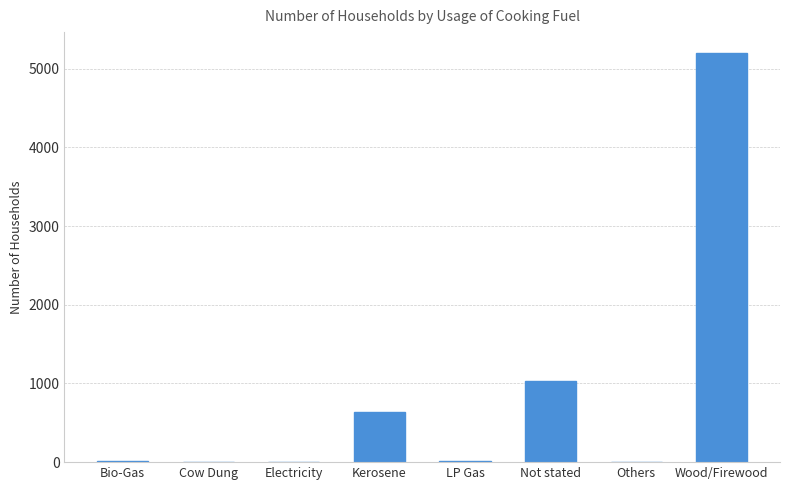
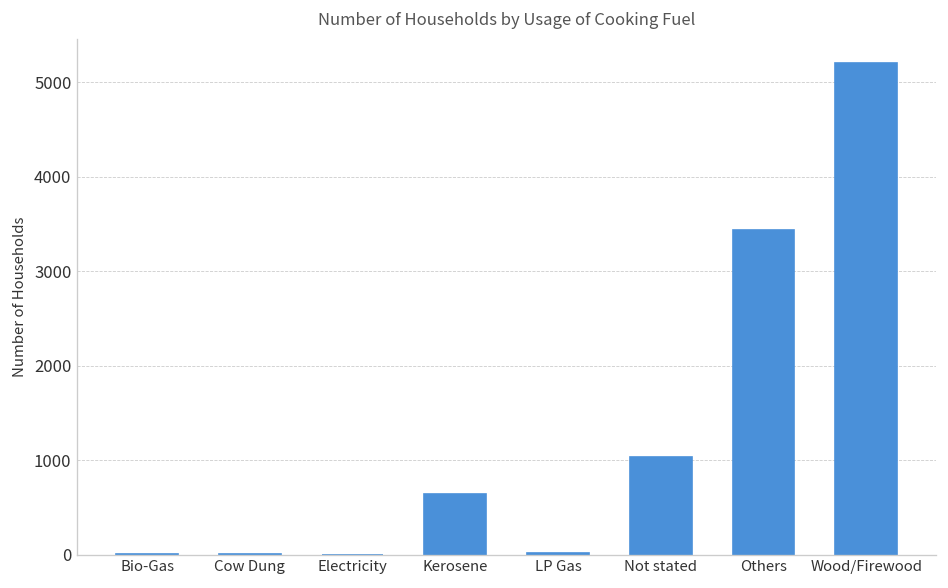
Others: 0 -> 3400
